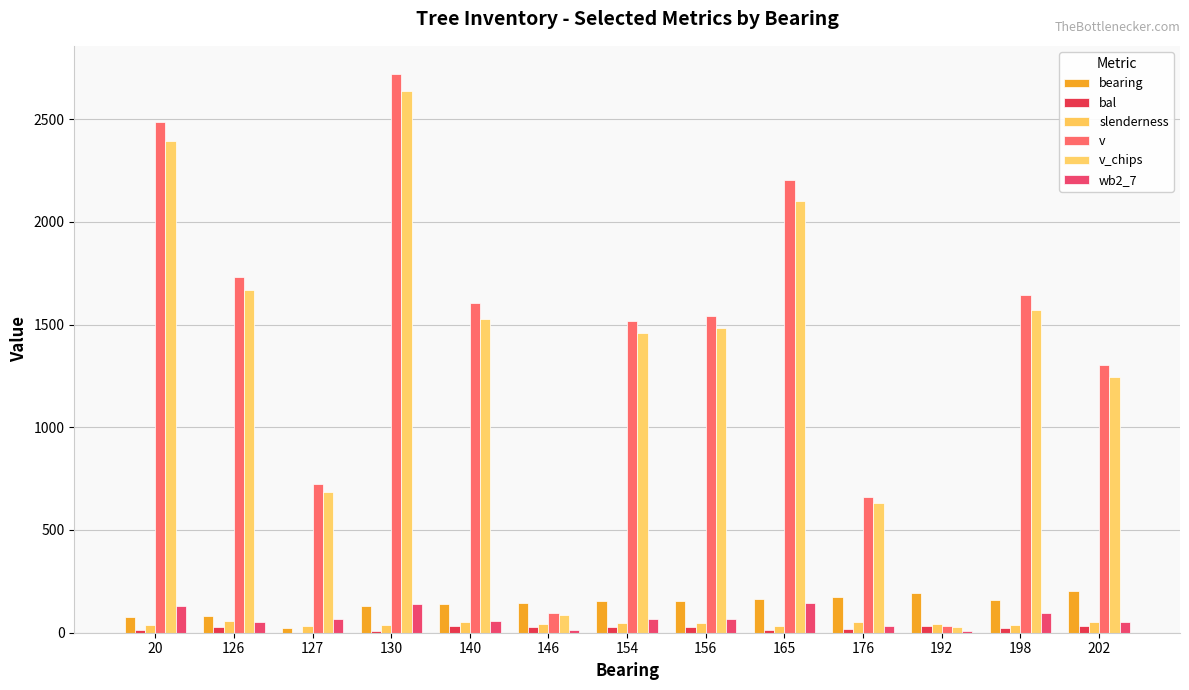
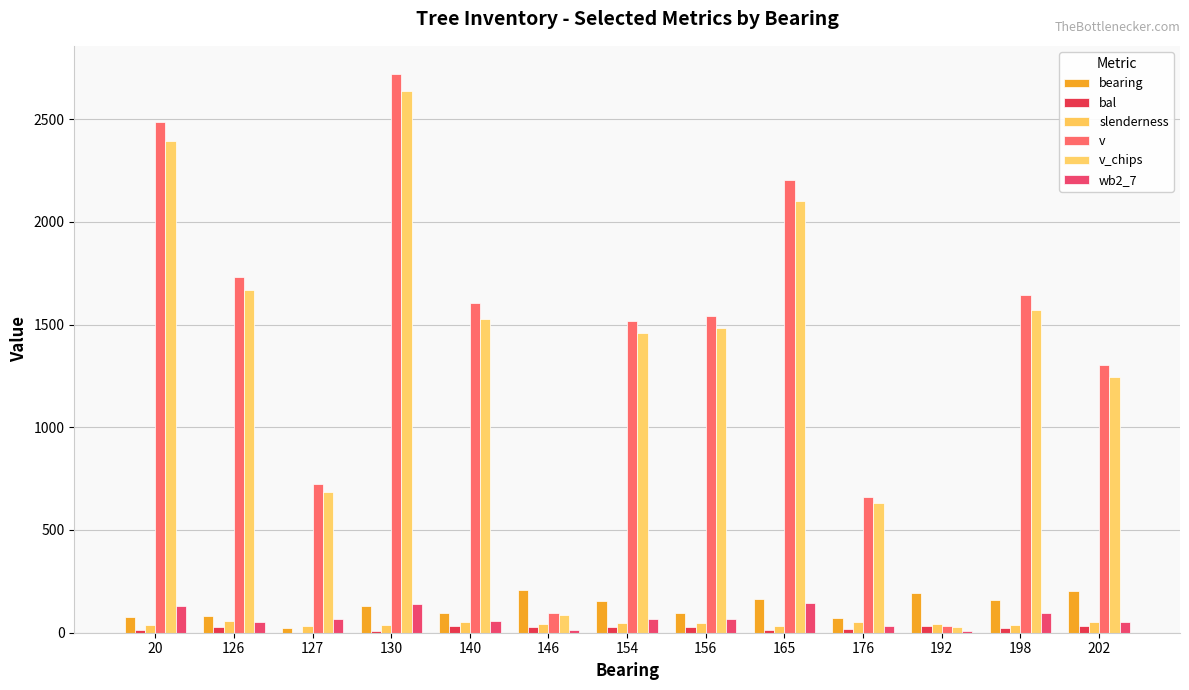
bearing, 140: 140 -> 100
bearing, 146: 150 -> 210
bearing, 156: 160 -> 100
bearing, 176: 180 -> 70
